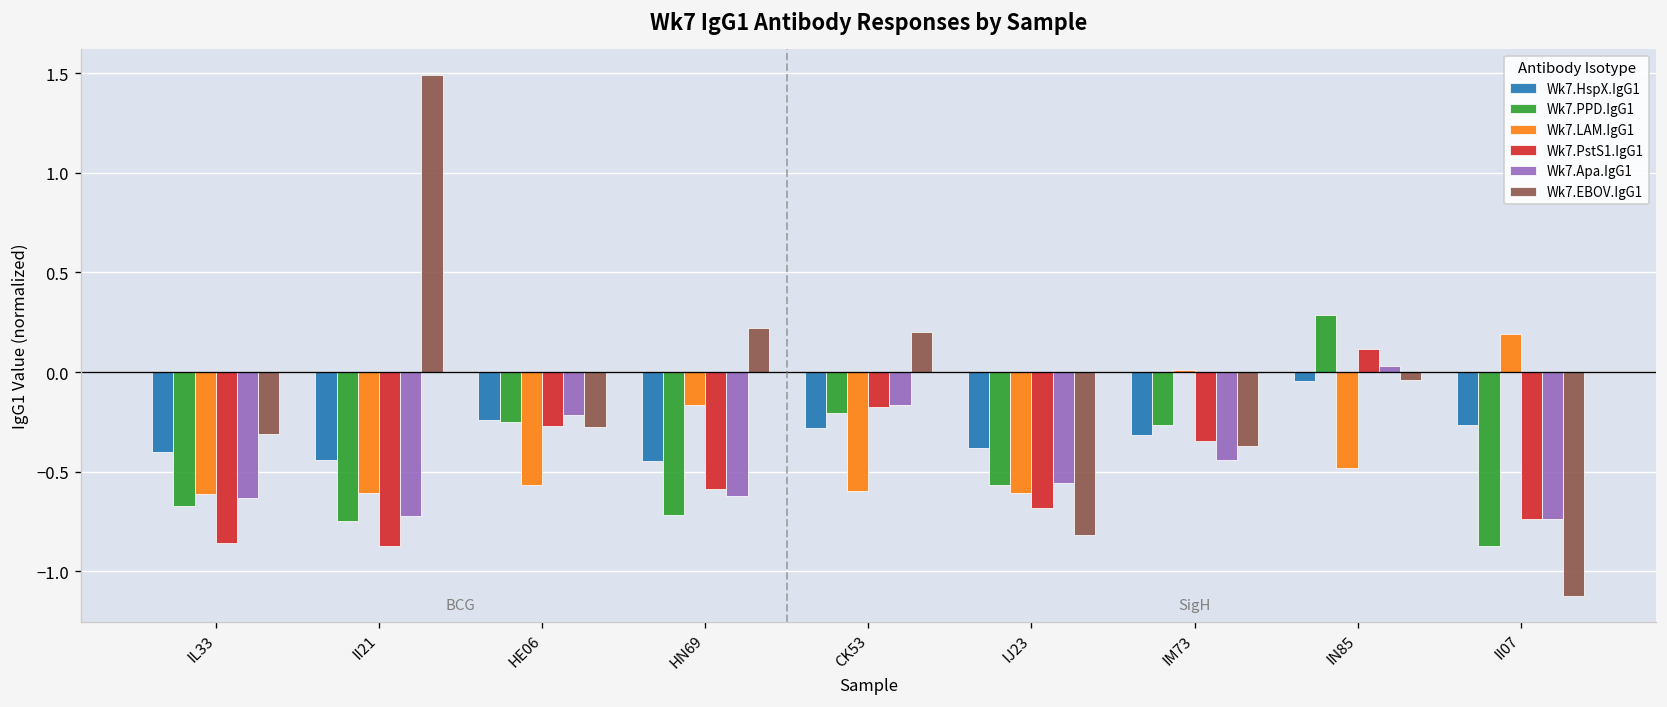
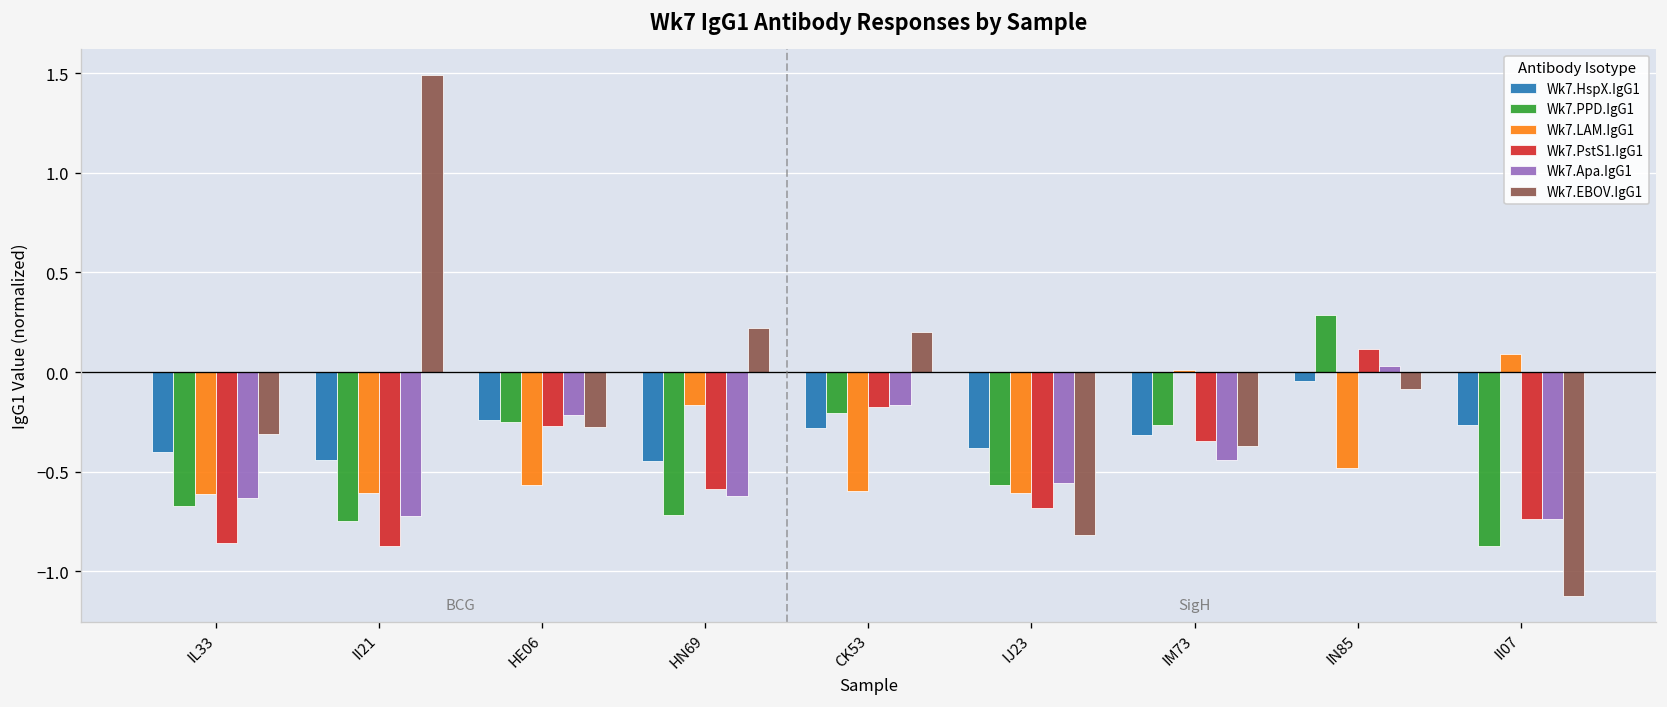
Wk7.EBOV.IgG1, IN85: -0.04 -> -0.09
Wk7.LAM.IgG1, II07: 0.19 -> 0.09
